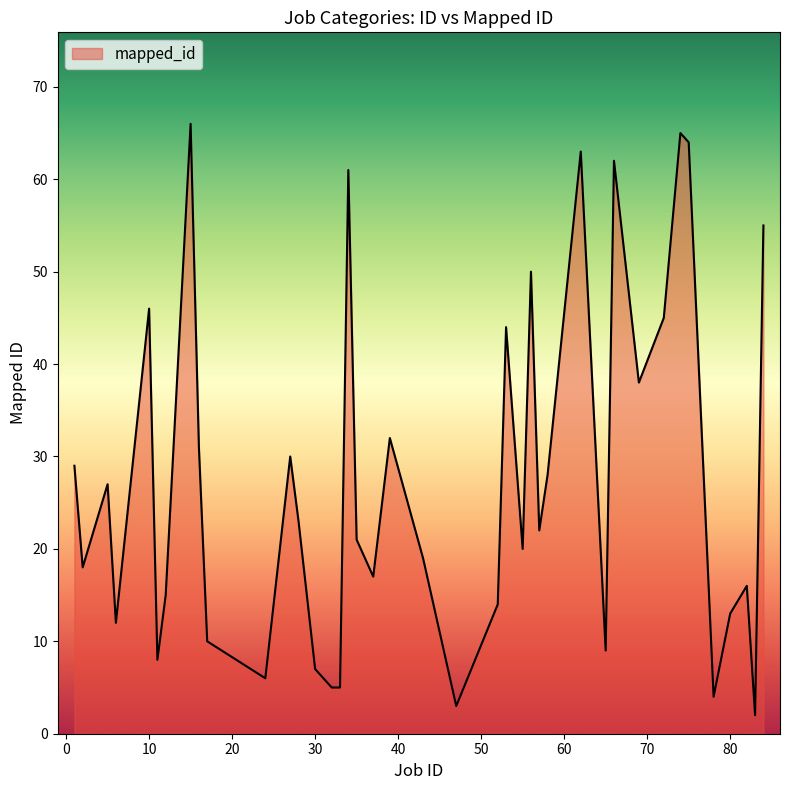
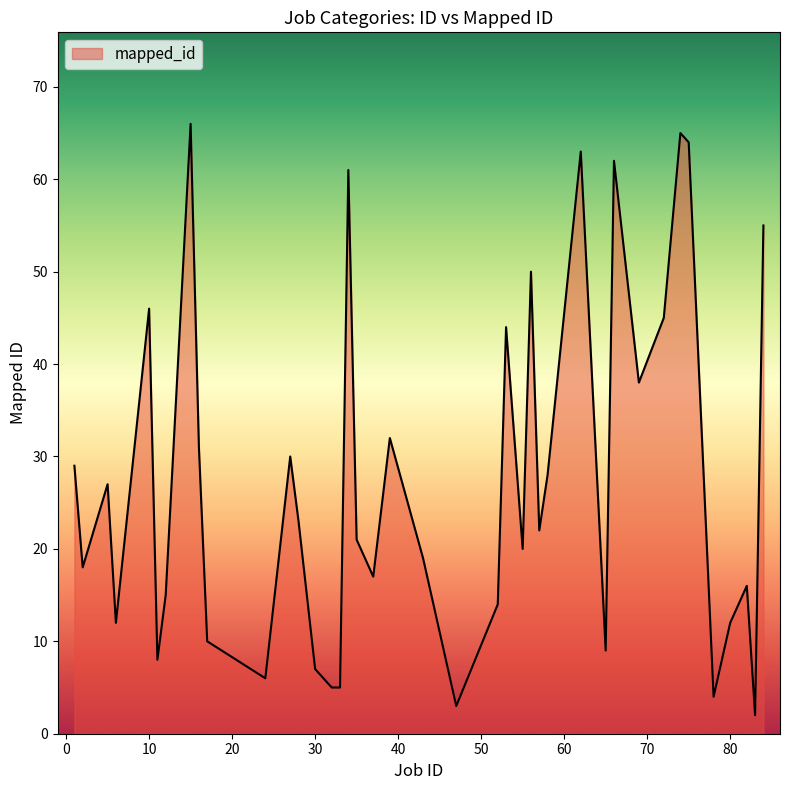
80: 13 -> 12
